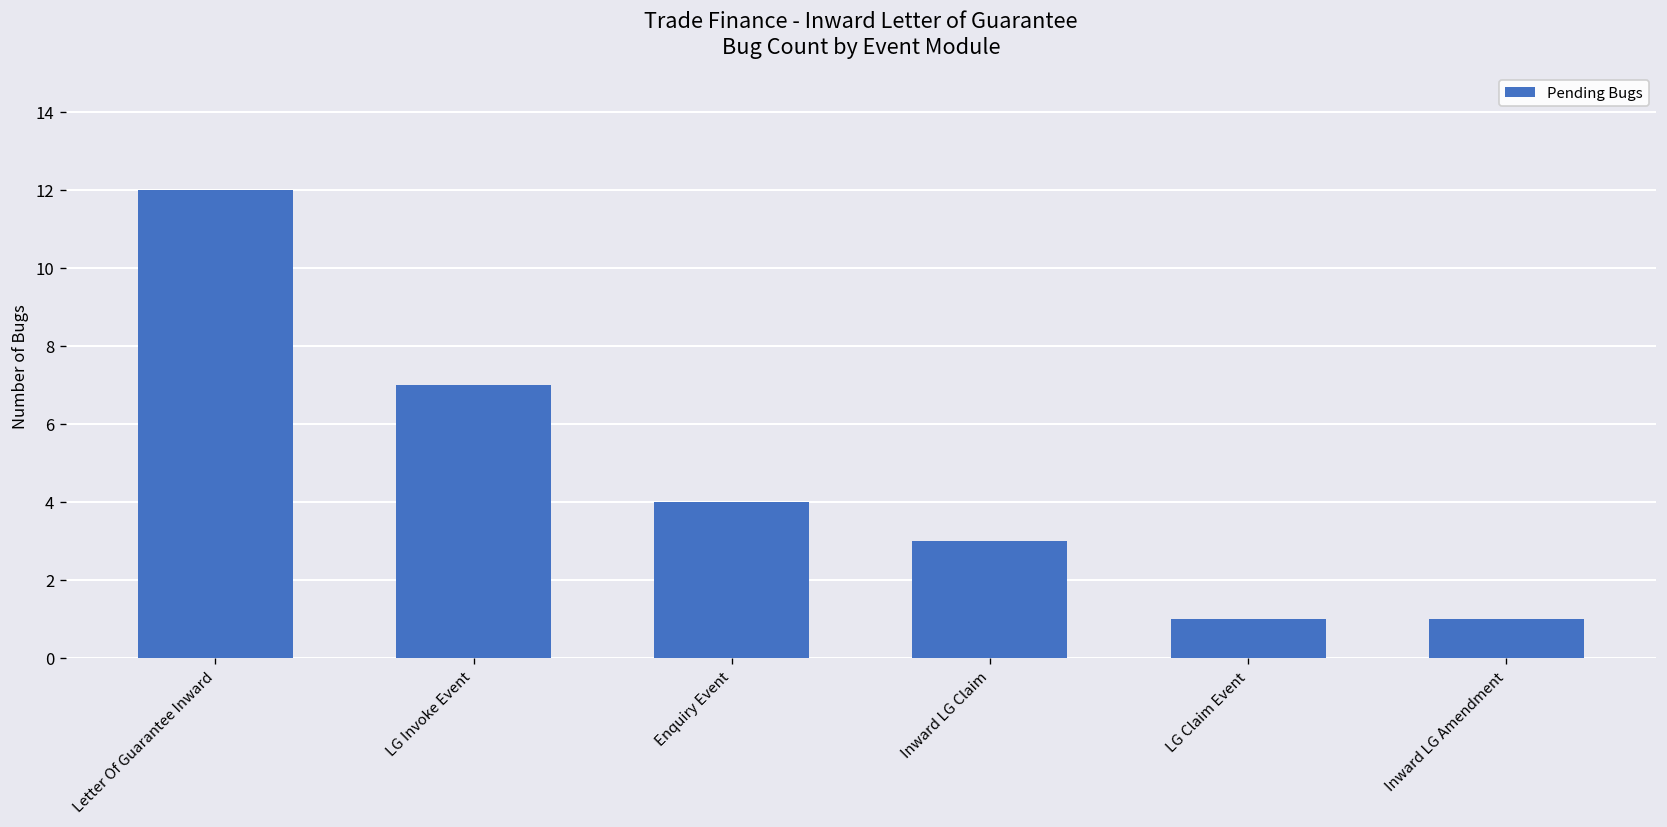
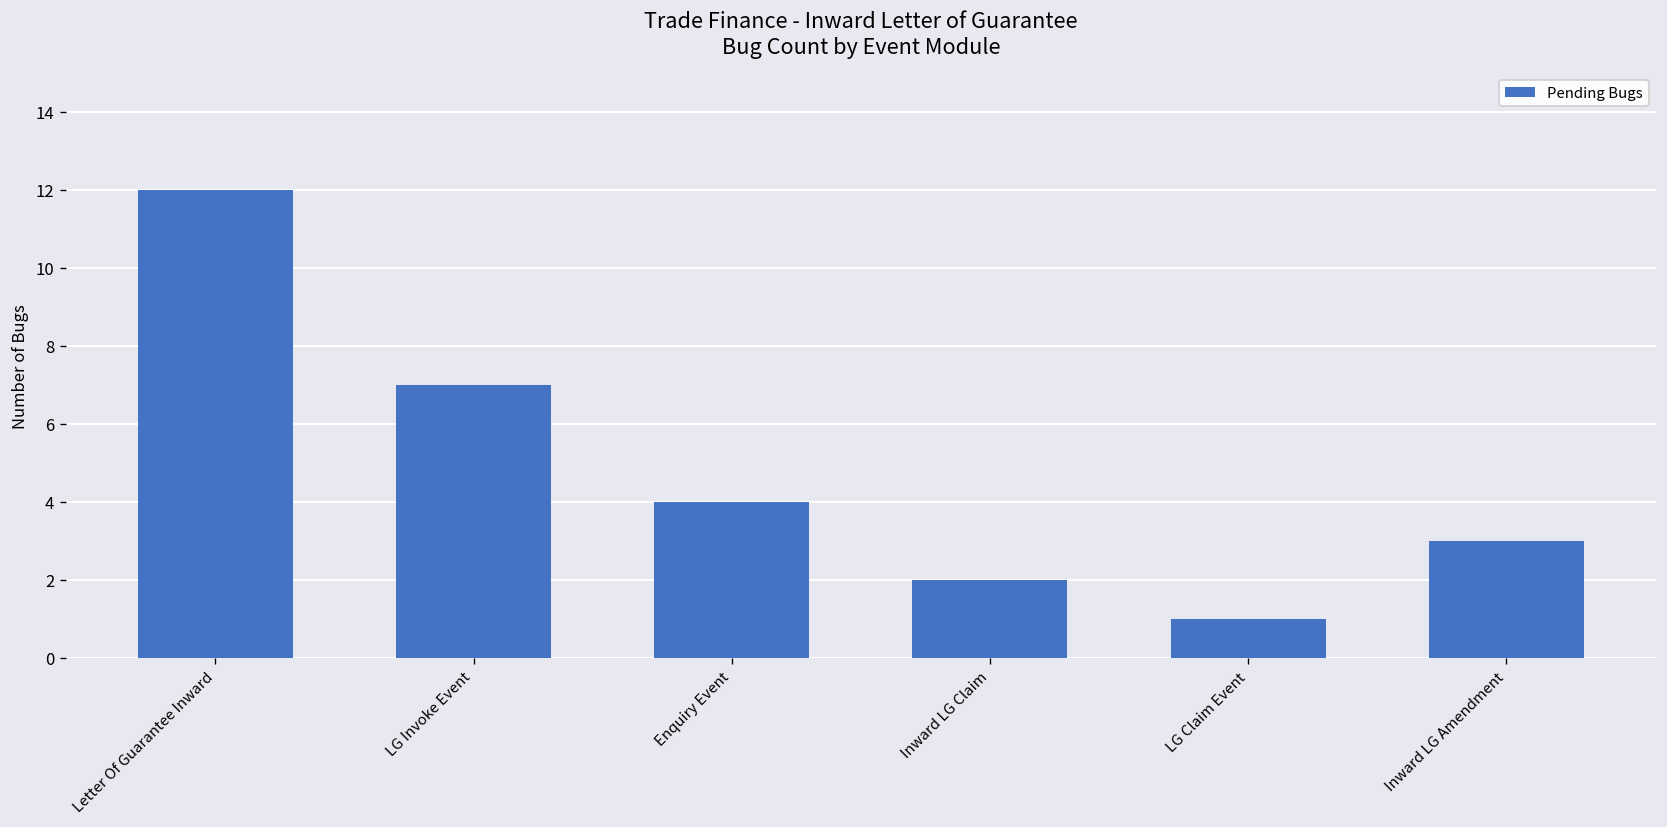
Inward LG Claim: 3 -> 2
Inward LG Amendment: 1 -> 3
